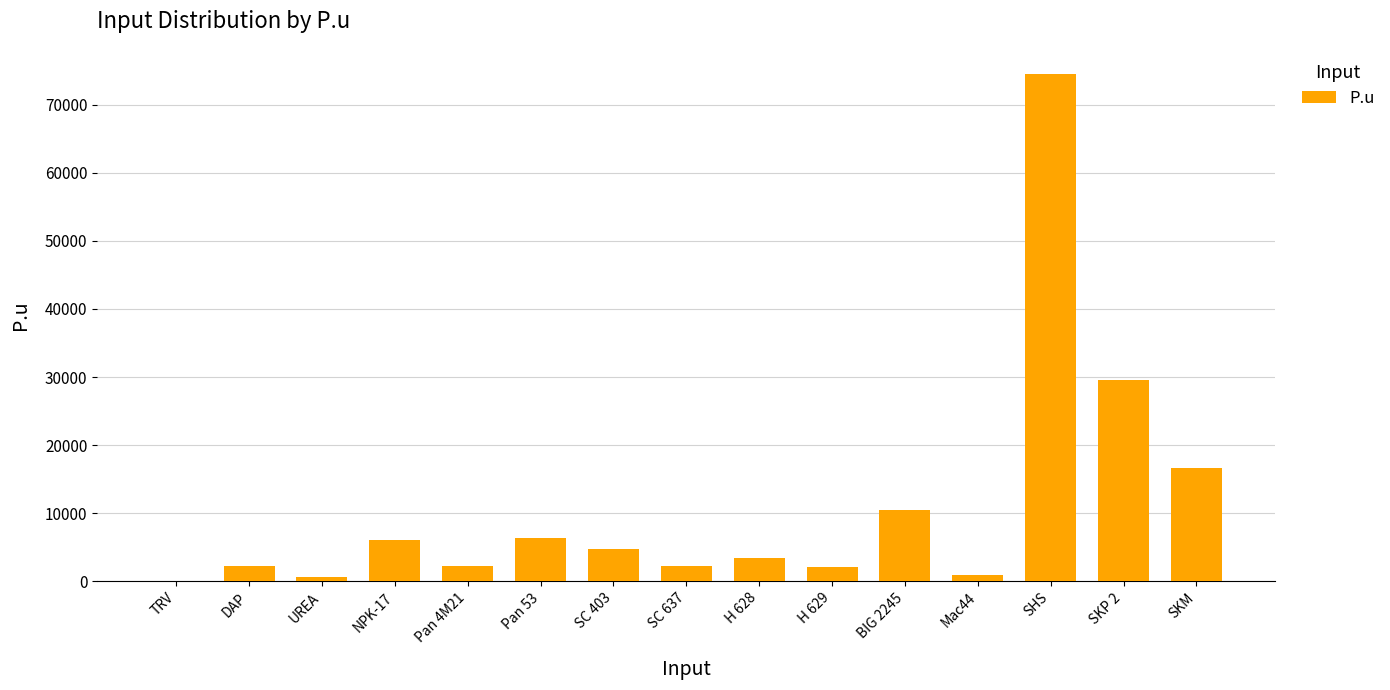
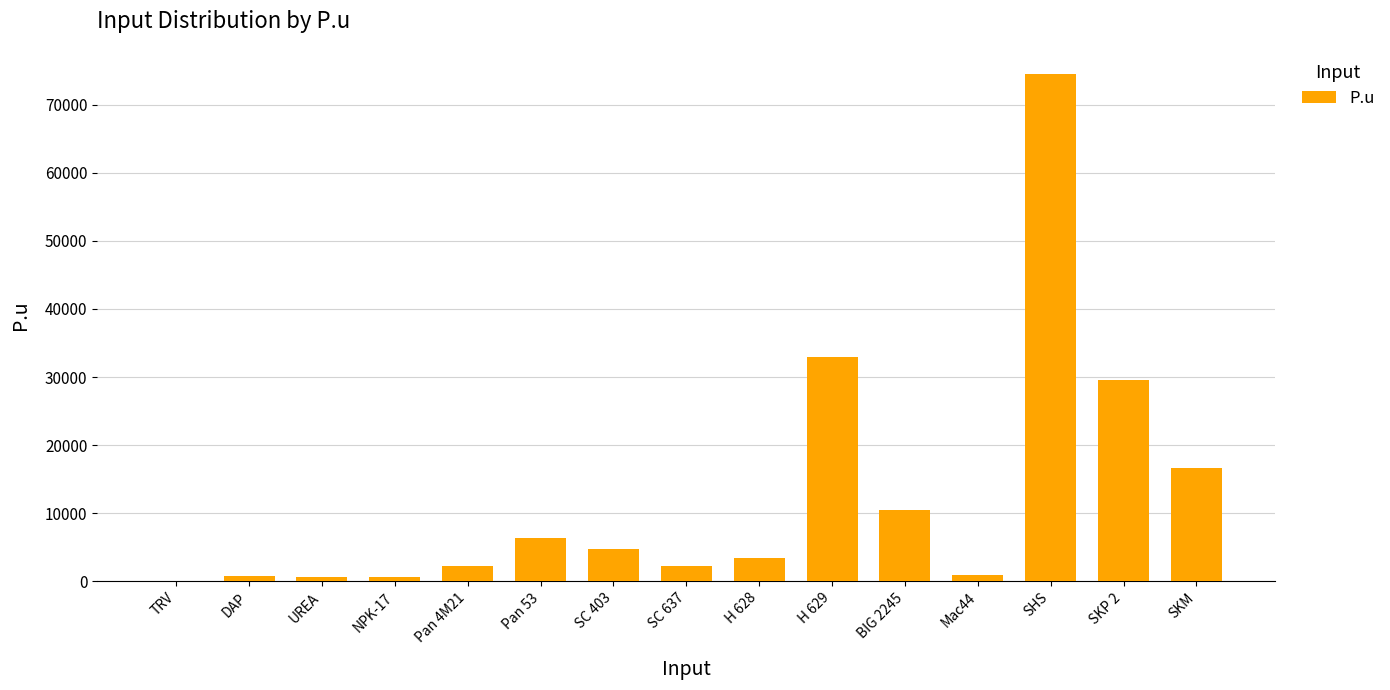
DAP: 2000 -> 1000
NPK-17: 6000 -> 1000
H 629: 2000 -> 33000
